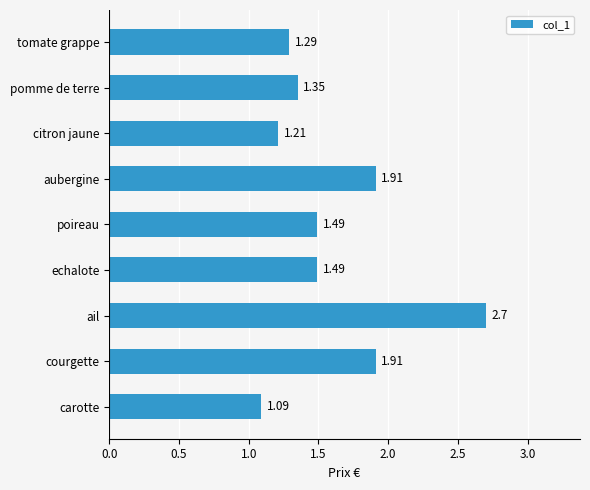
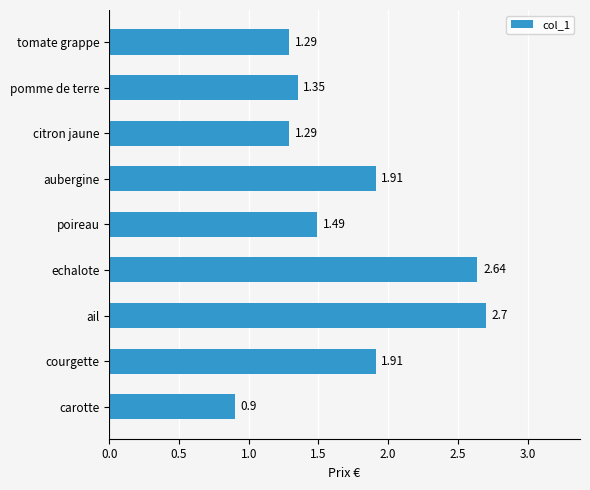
citron jaune: 1.21 -> 1.29
echalote: 1.49 -> 2.64
carotte: 1.09 -> 0.9
